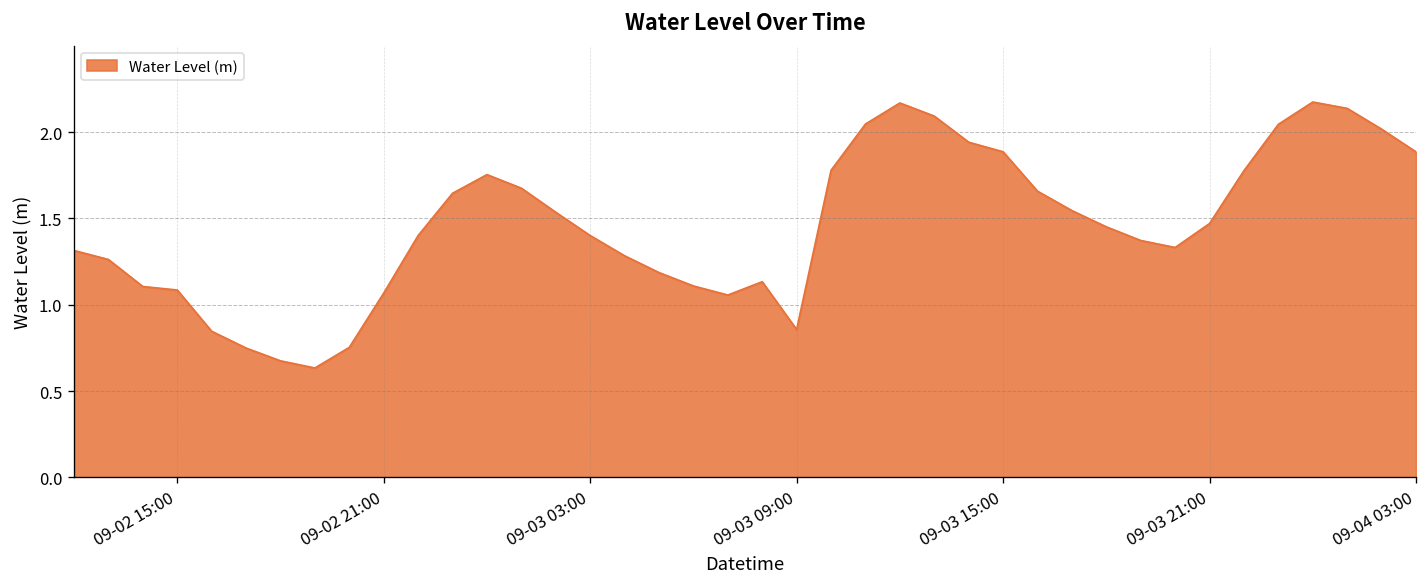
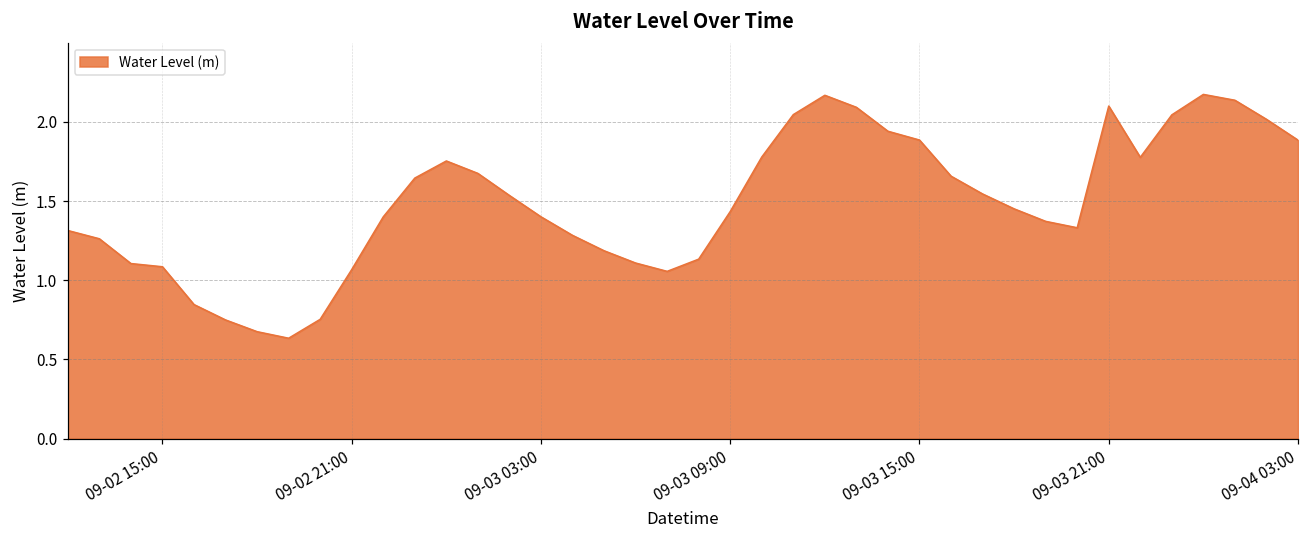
09-03 09:00: 0.86 -> 1.43
09-03 21:00: 1.47 -> 2.10
